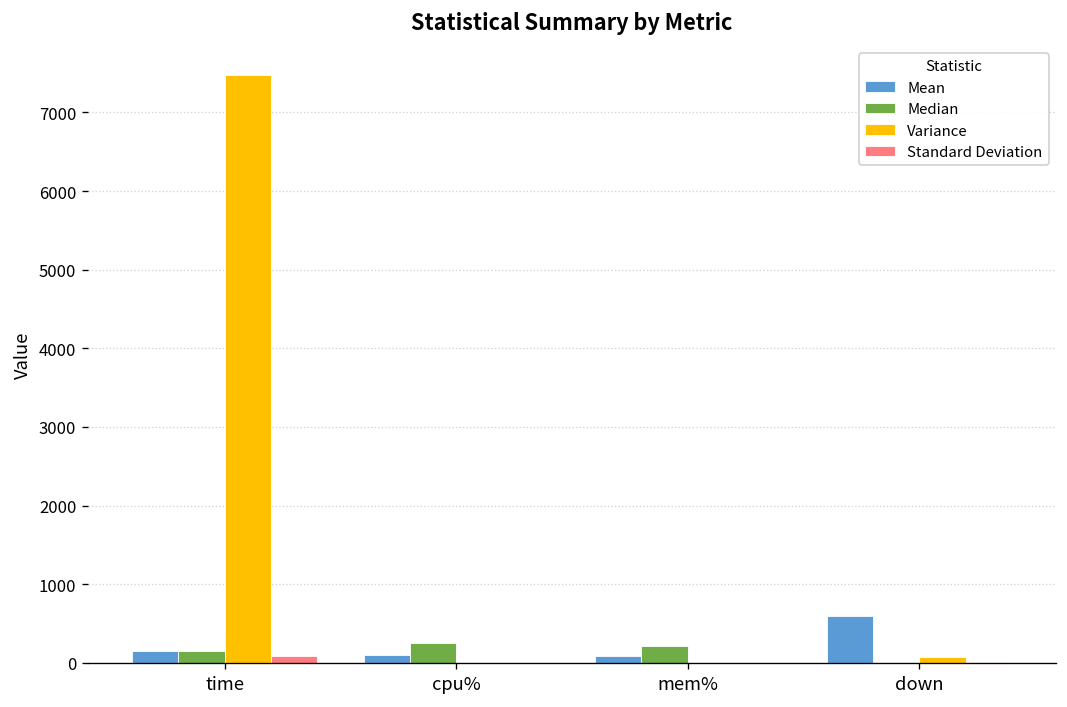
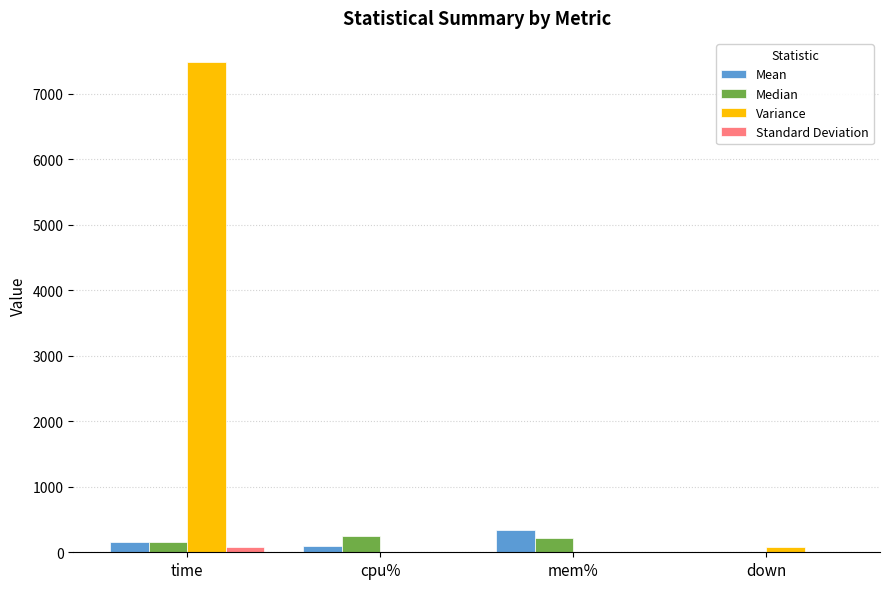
Mean, mem%: 100 -> 300
Mean, down: 600 -> 0
